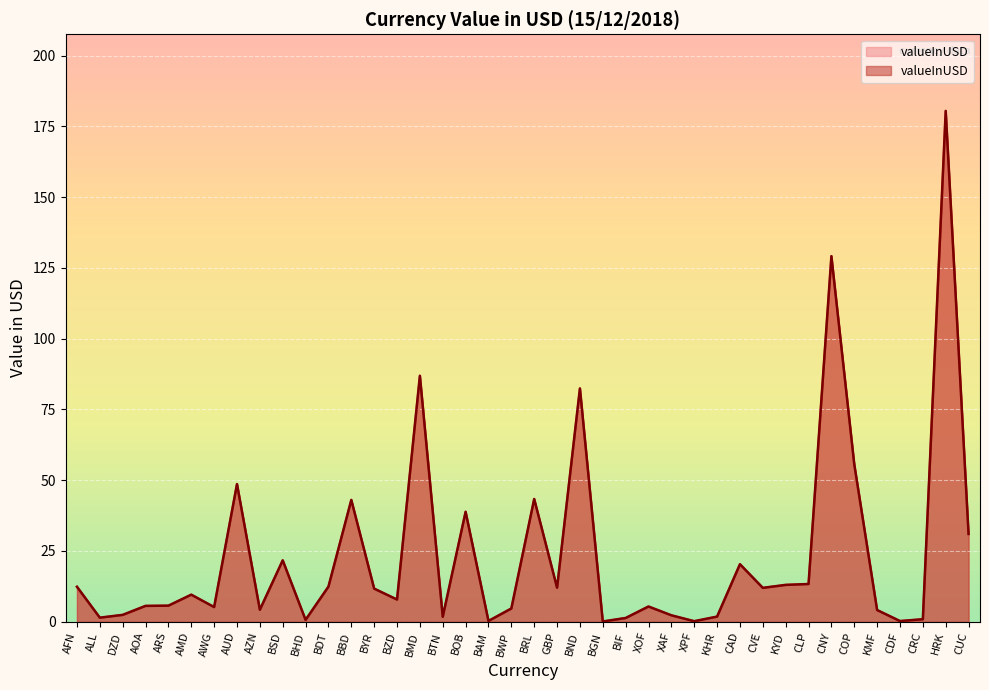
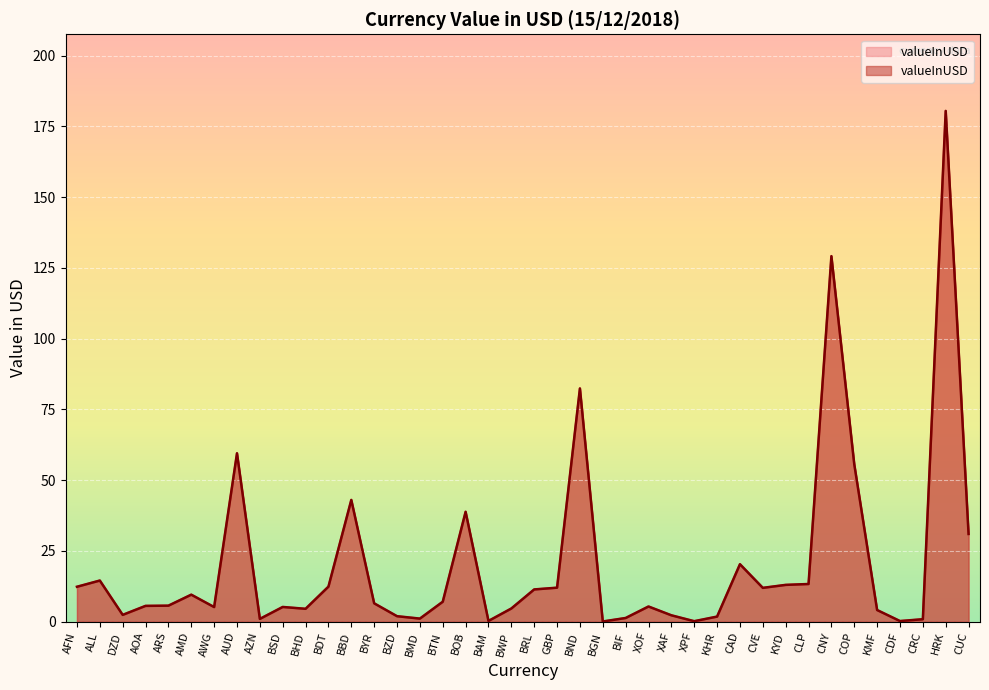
ALL: 1 -> 15
AUD: 49 -> 60
AZN: 4 -> 1
BSD: 22 -> 5
BHD: 1 -> 5
BYR: 12 -> 6
BZD: 8 -> 2
BMD: 87 -> 1
BTN: 2 -> 7
BRL: 43 -> 11
